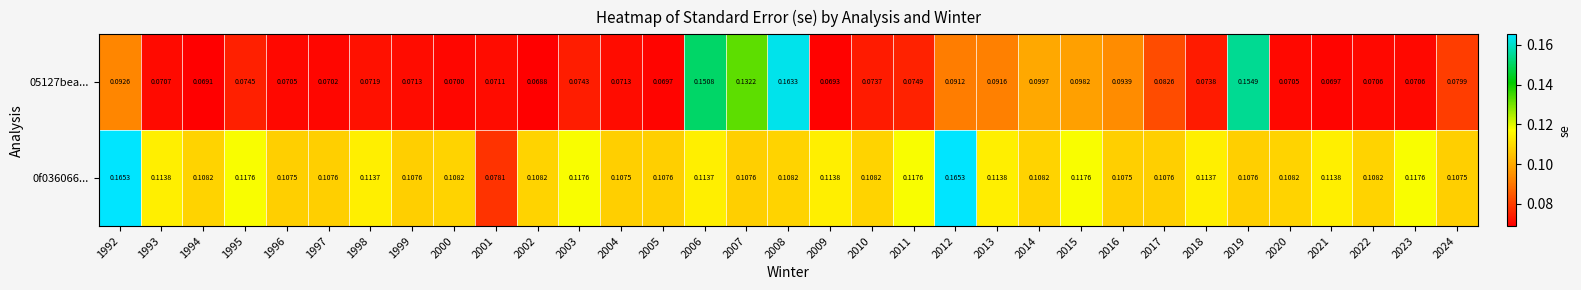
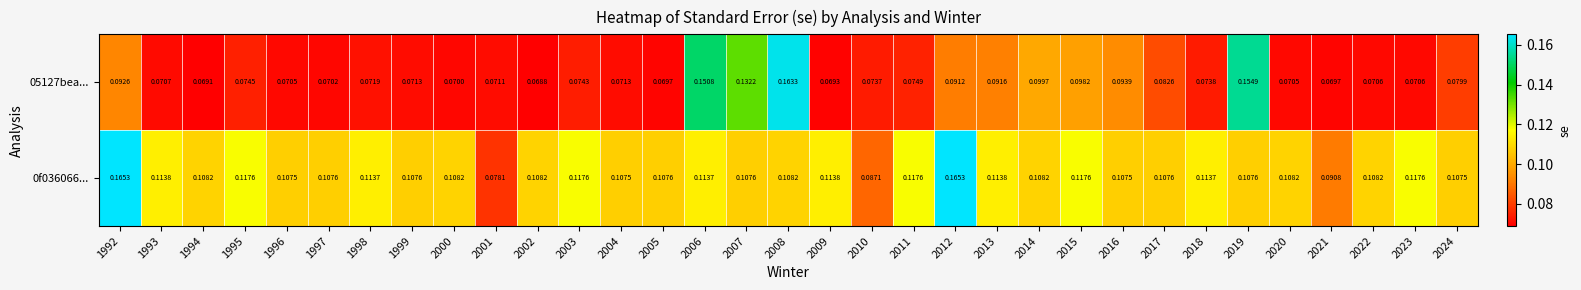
0f036066..., 2010: 0.1082 -> 0.0871
0f036066..., 2021: 0.1138 -> 0.0908
